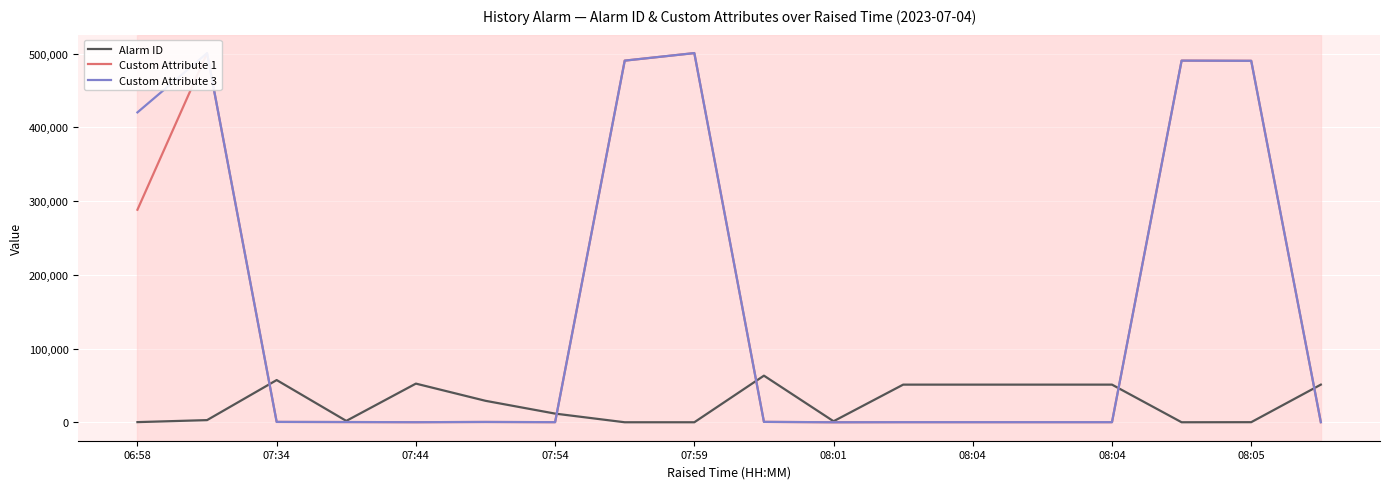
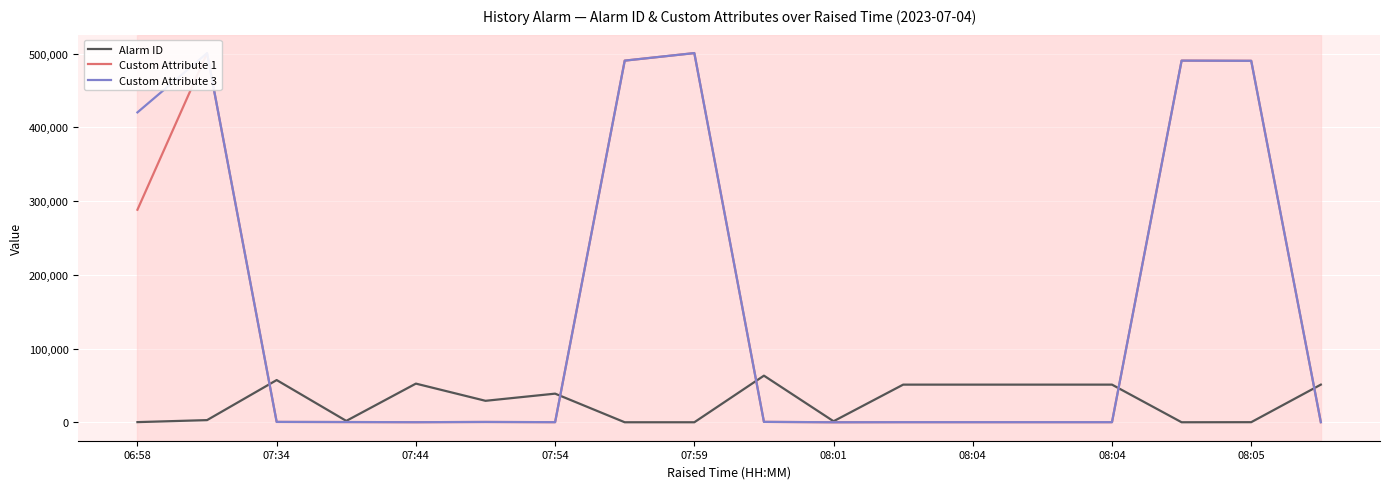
Alarm ID, 07:54: 10,000 -> 40,000
